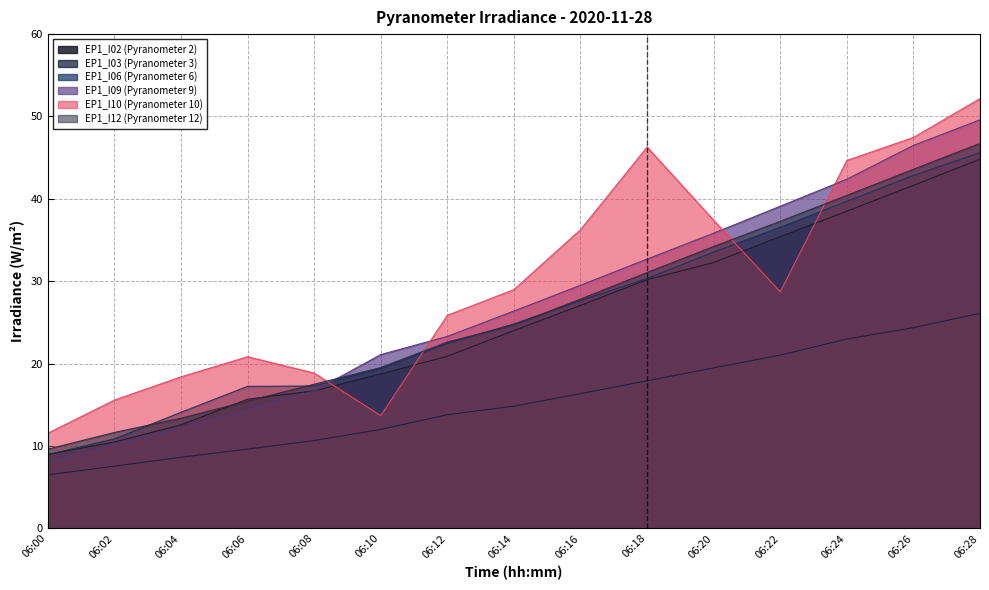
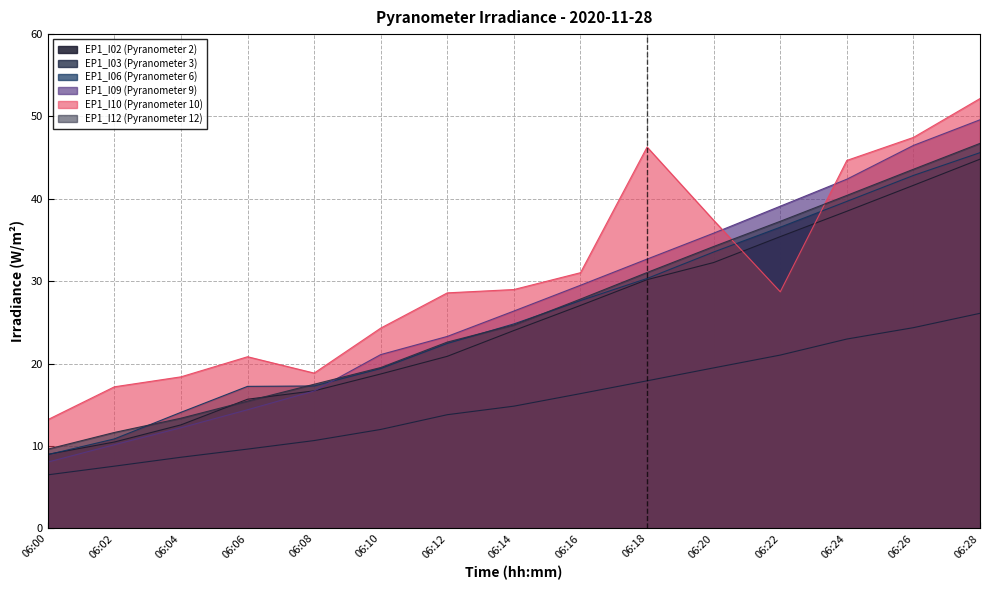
EP1_I10 (Pyranometer 10), 06:00: 12 -> 13
EP1_I10 (Pyranometer 10), 06:02: 16 -> 17
EP1_I10 (Pyranometer 10), 06:10: 14 -> 24
EP1_I10 (Pyranometer 10), 06:12: 26 -> 29
EP1_I10 (Pyranometer 10), 06:16: 36 -> 31
